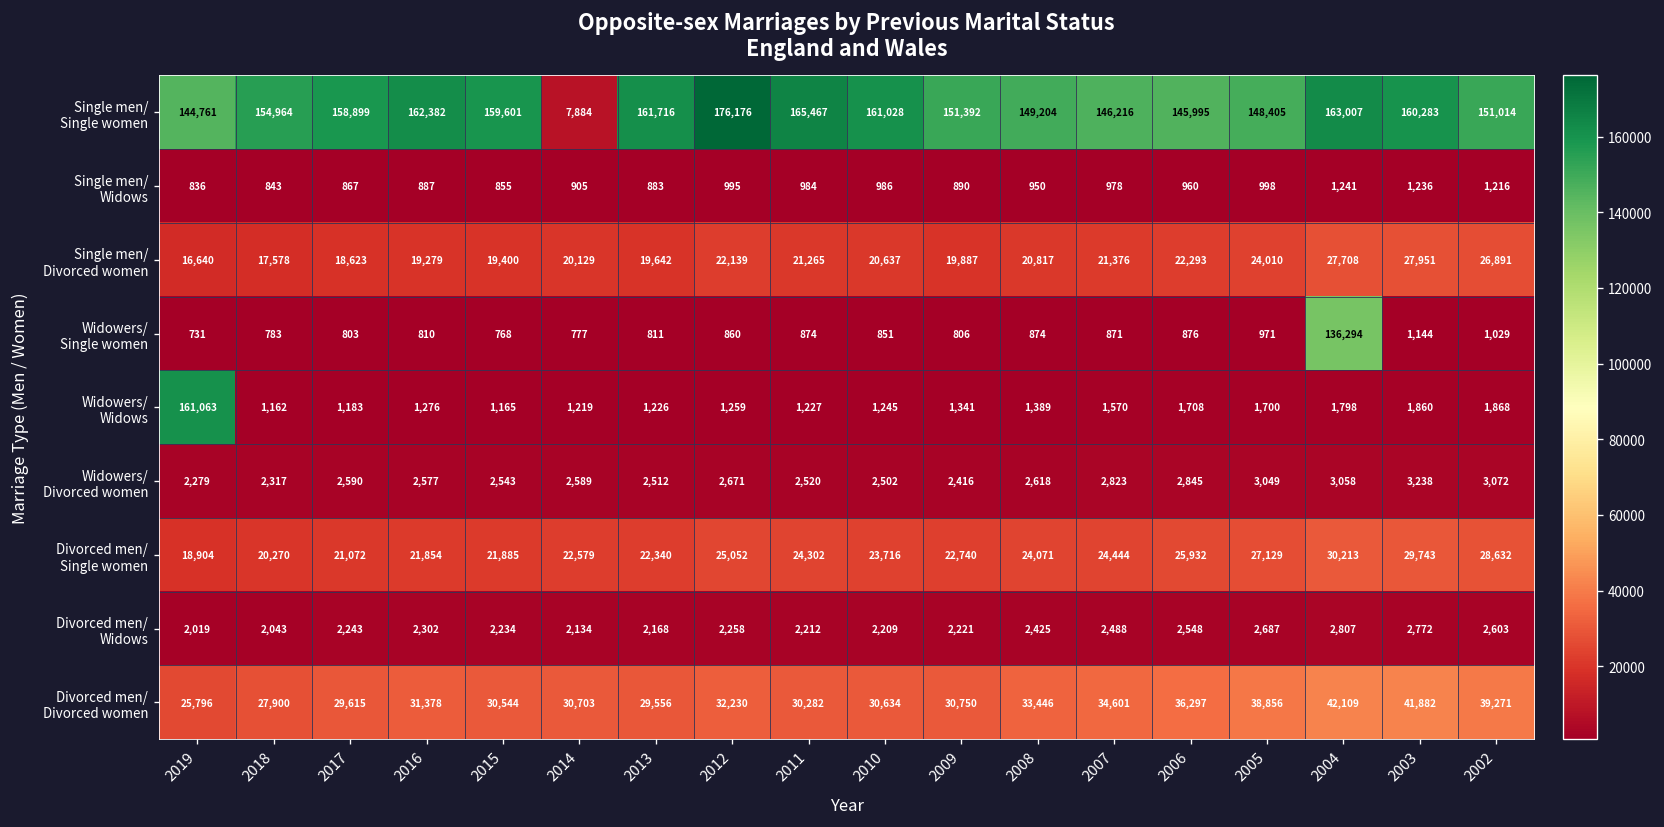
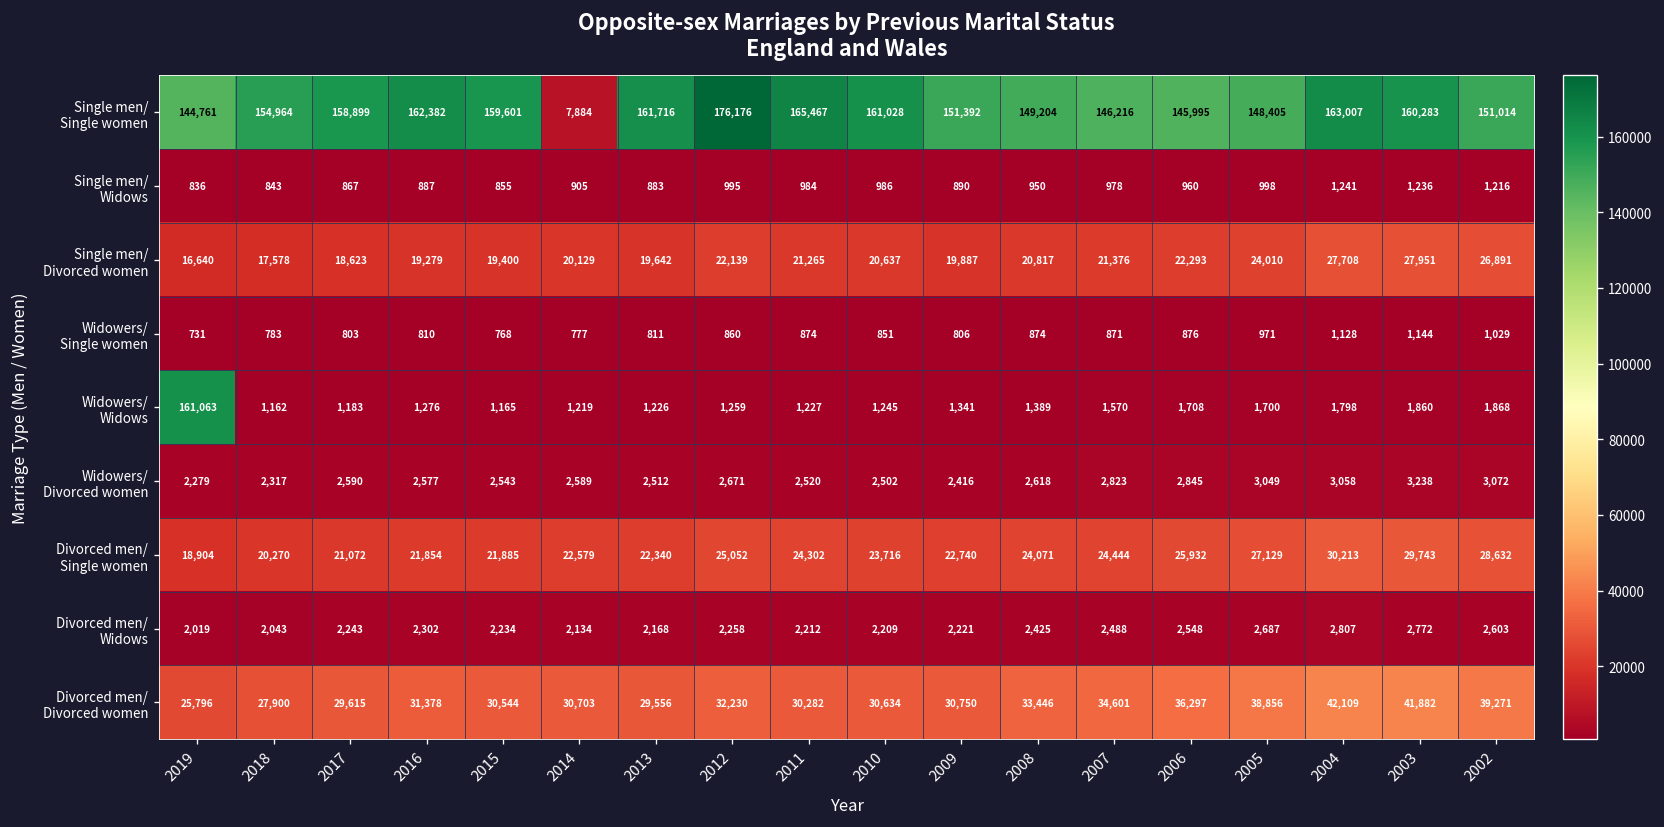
Widowers/ Single women, 2004: 136,294 -> 1,128
